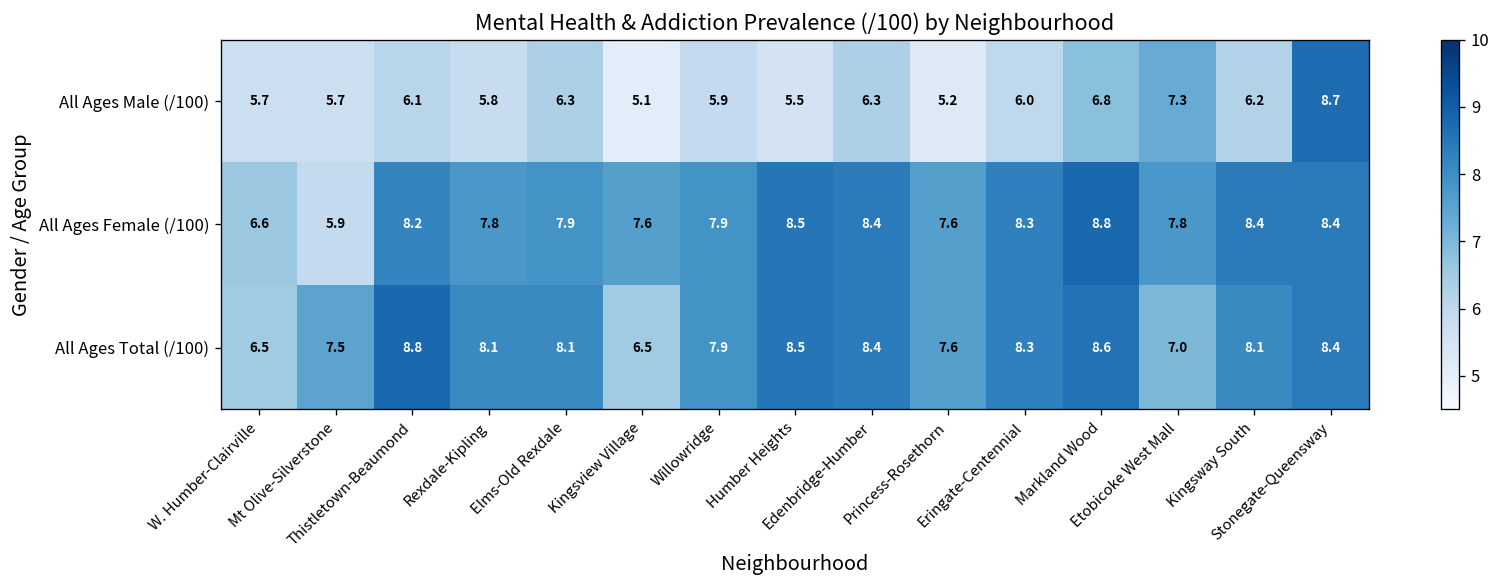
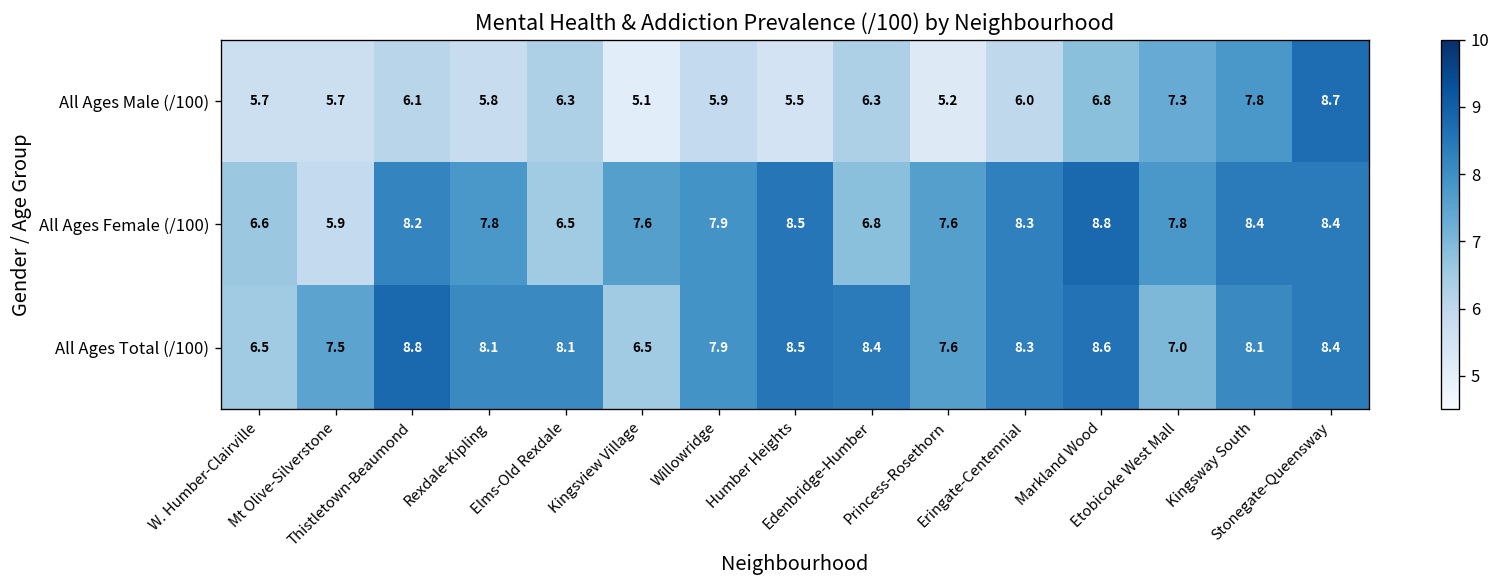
All Ages Male (/100), Kingsway South: 6.2 -> 7.8
All Ages Female (/100), Elms-Old Rexdale: 7.9 -> 6.5
All Ages Female (/100), Edenbridge-Humber: 8.4 -> 6.8
